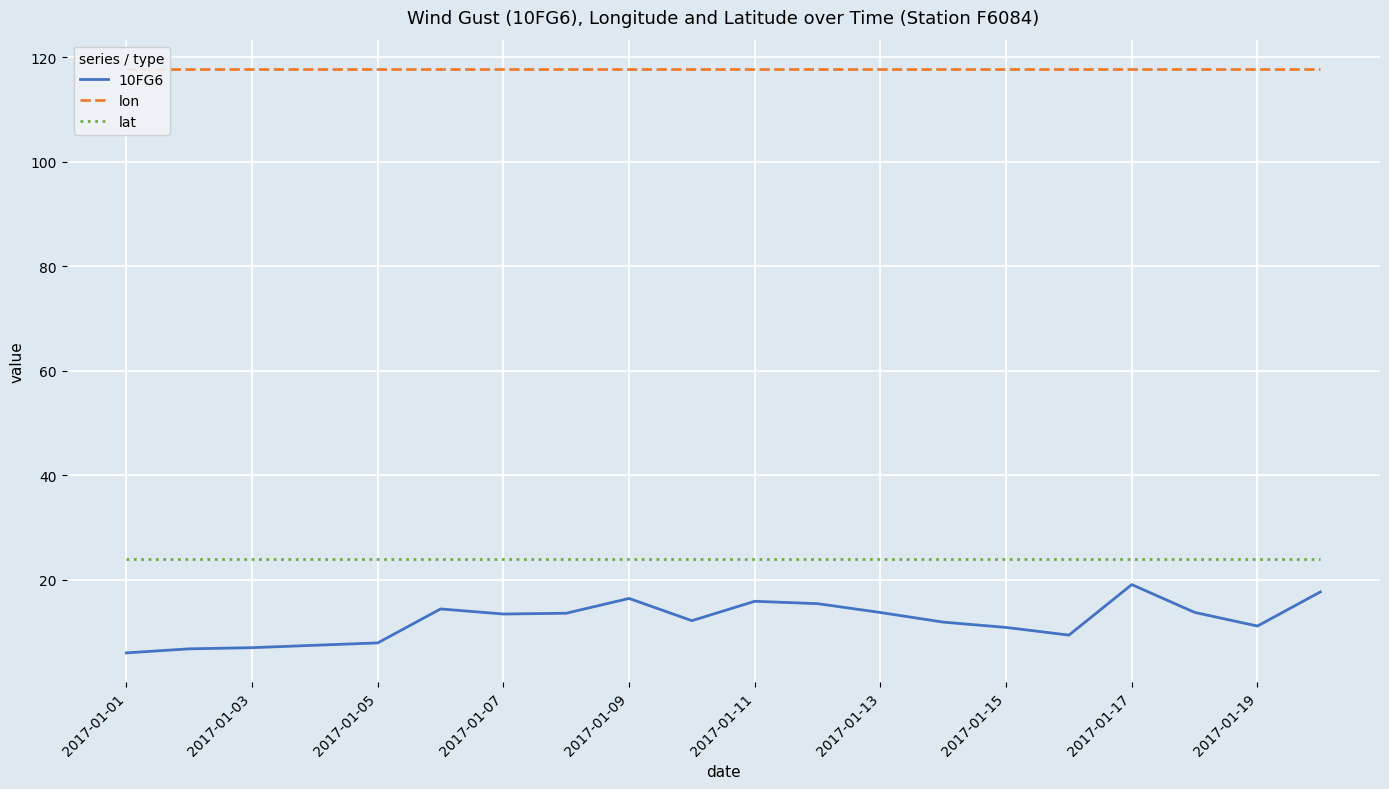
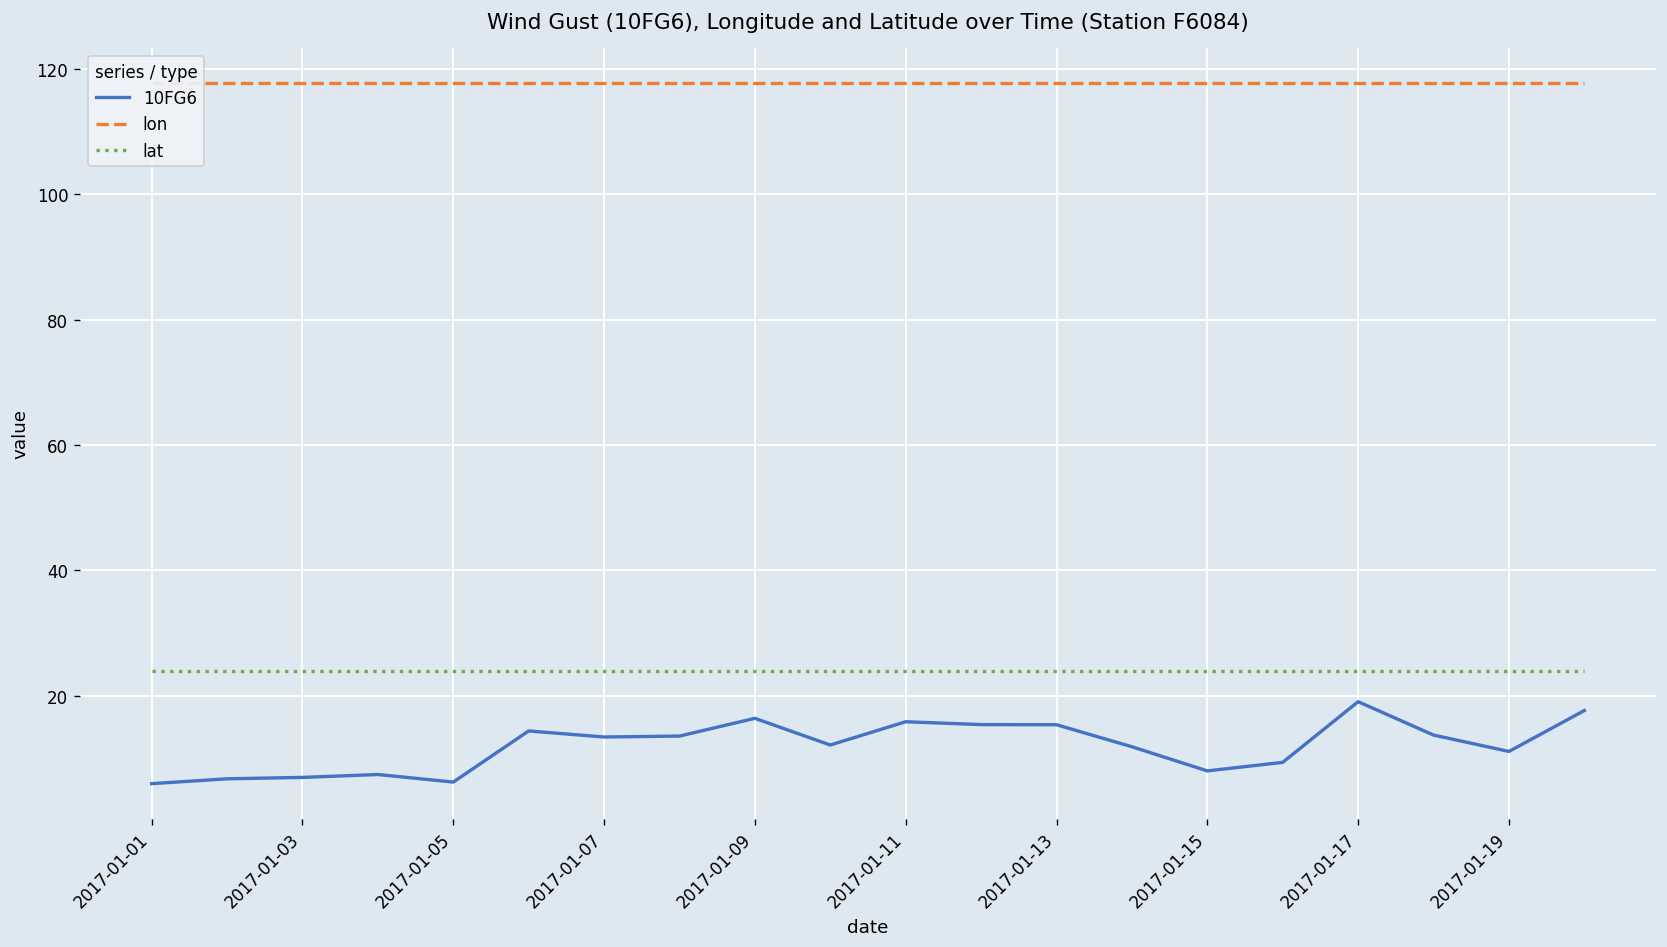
10FG6, 2017-01-05: 8 -> 6
10FG6, 2017-01-13: 14 -> 15
10FG6, 2017-01-15: 11 -> 8
